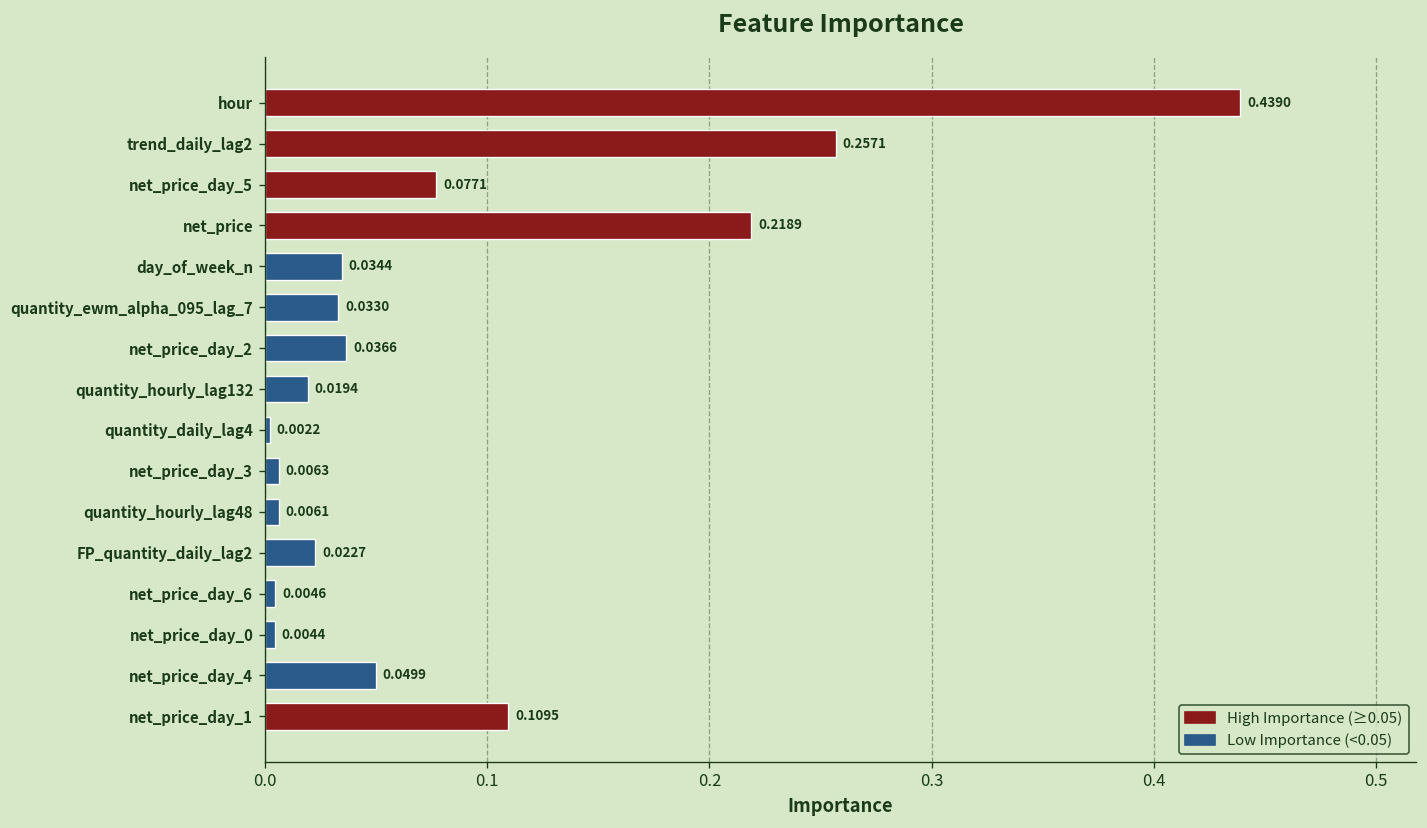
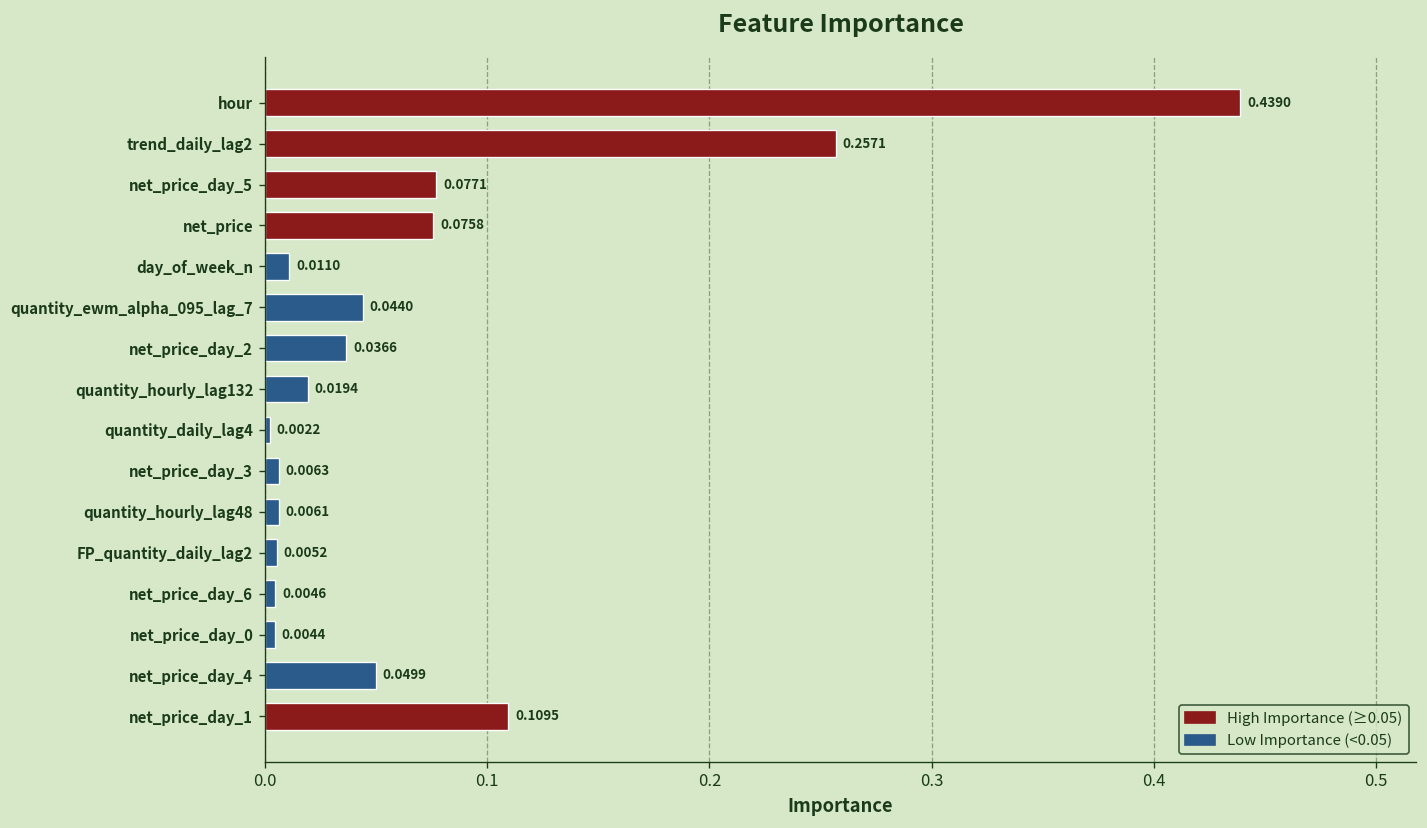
net_price: 0.2189 -> 0.0758
day_of_week_n: 0.0344 -> 0.0110
quantity_ewm_alpha_095_lag_7: 0.0330 -> 0.0440
FP_quantity_daily_lag2: 0.0227 -> 0.0052
